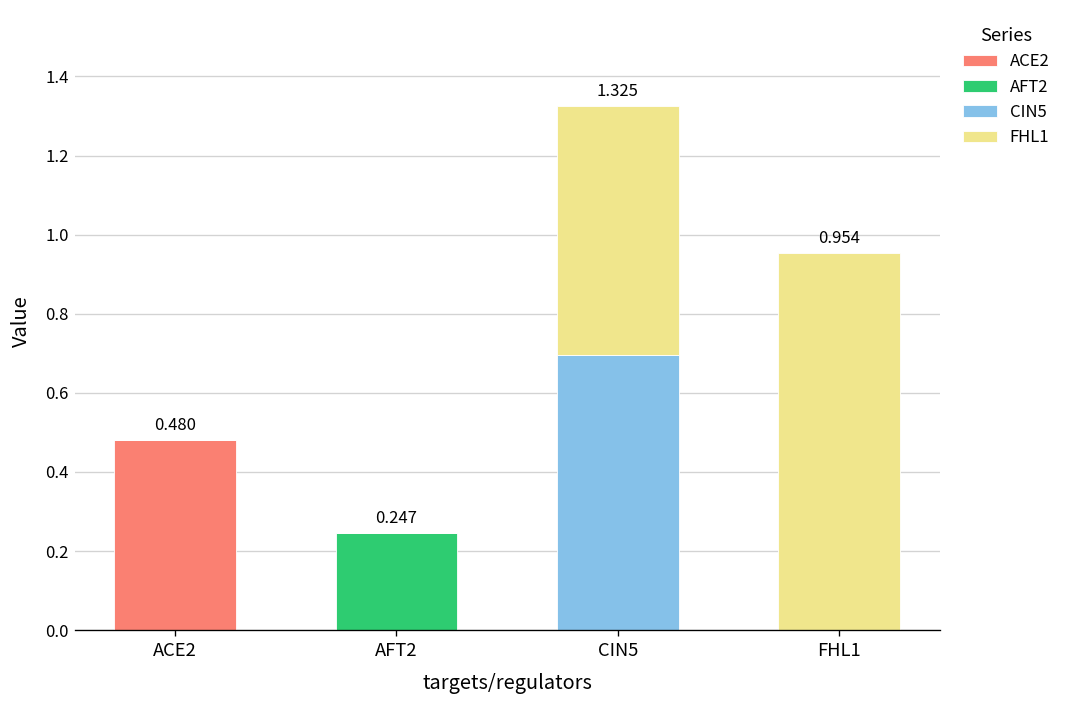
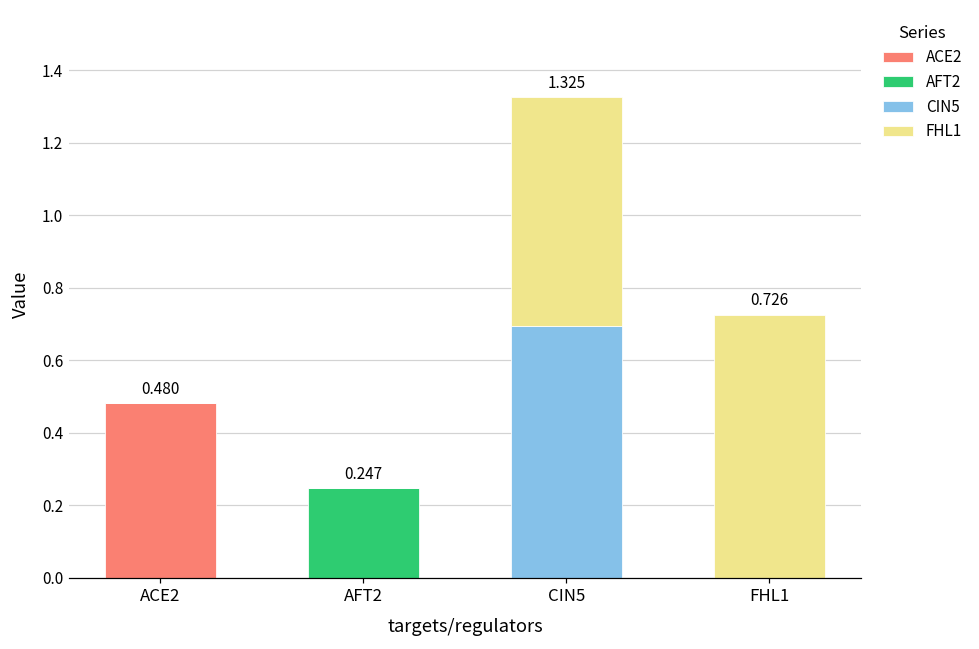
FHL1, FHL1: 0.954 -> 0.726
